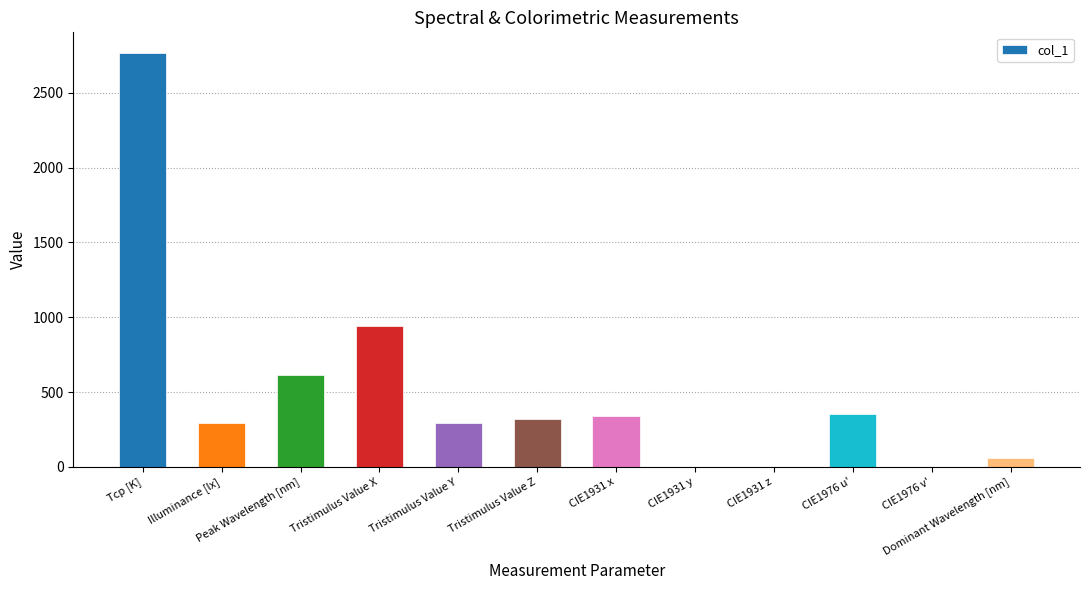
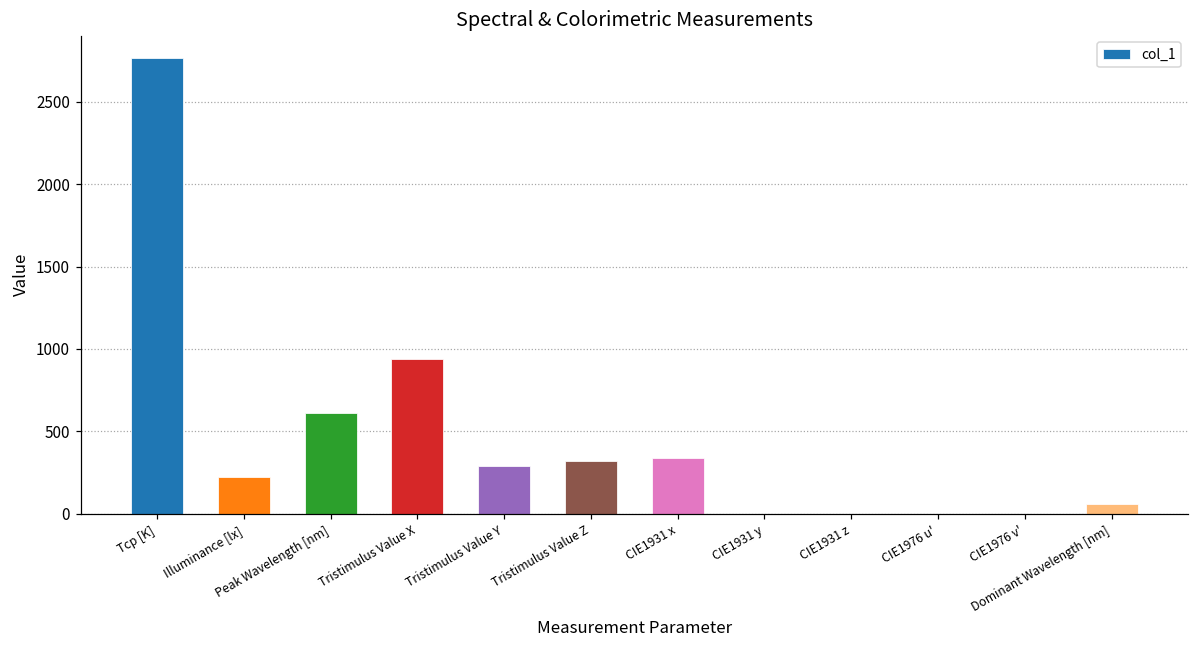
Illuminance [lx]: 290 -> 220
CIE1976 u': 350 -> 0
